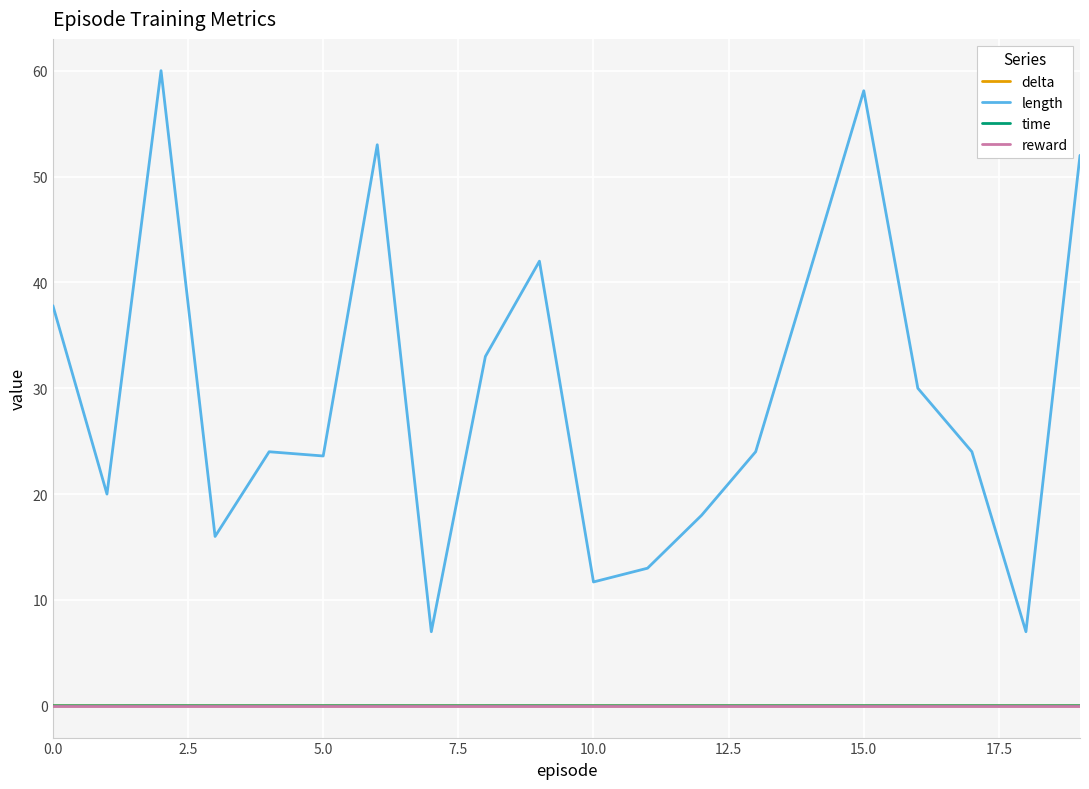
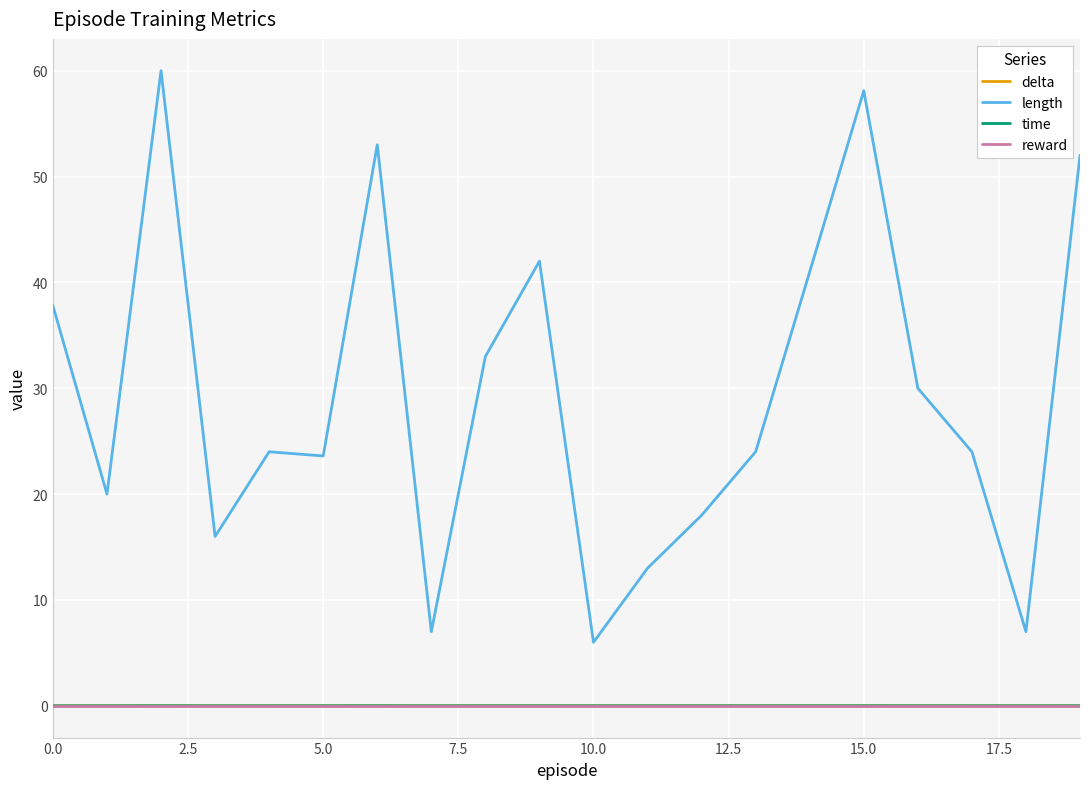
length, 10.0: 11.7 -> 6.0
